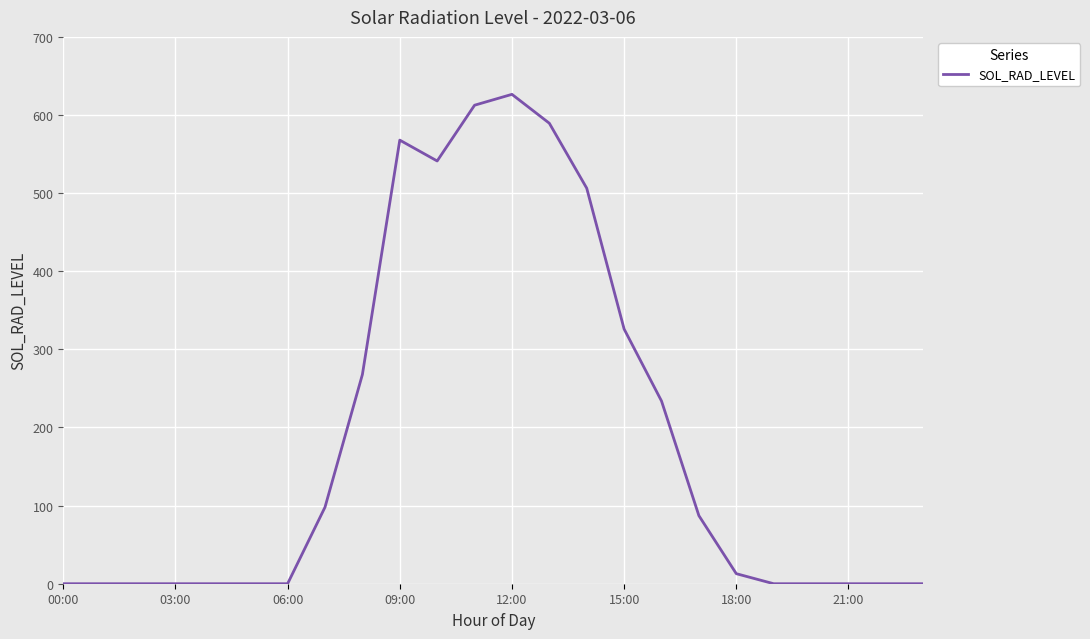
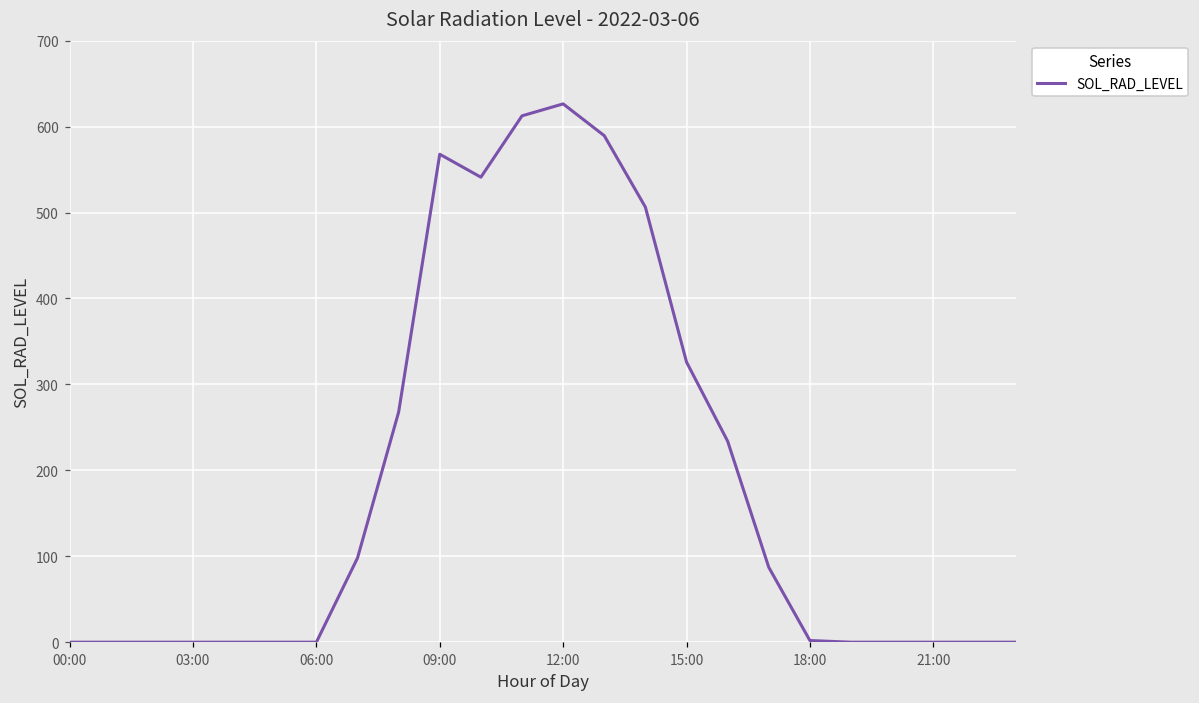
18:00: 10 -> 0
